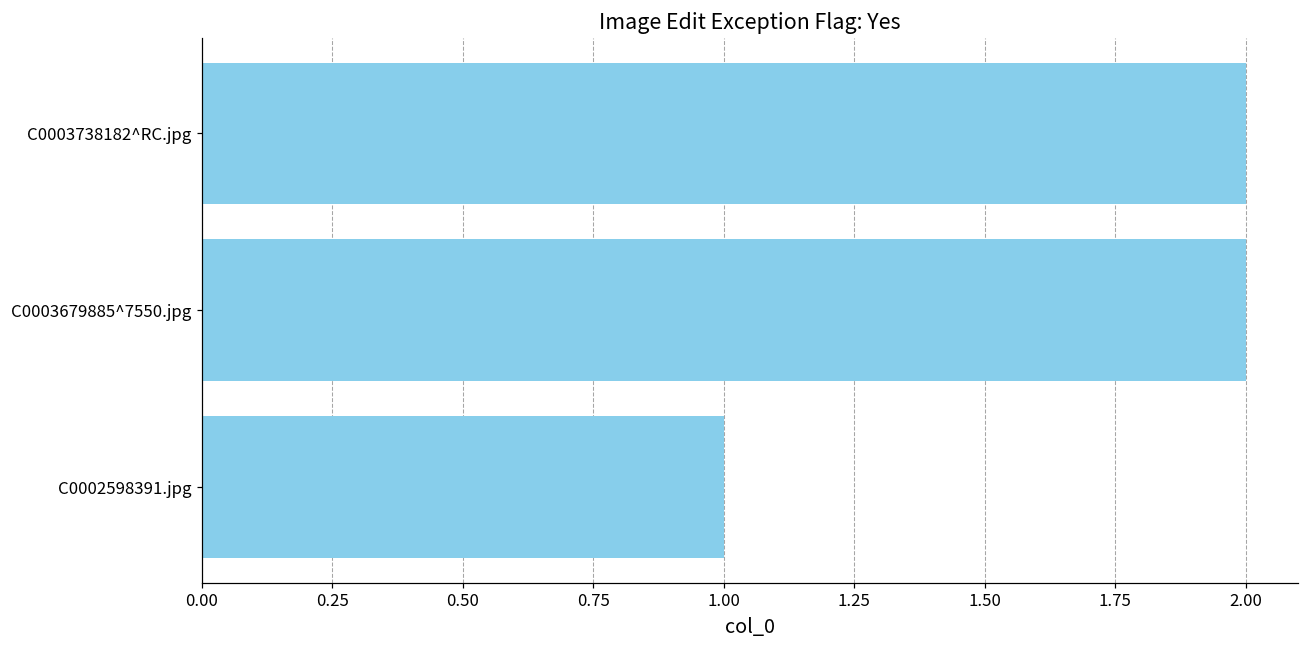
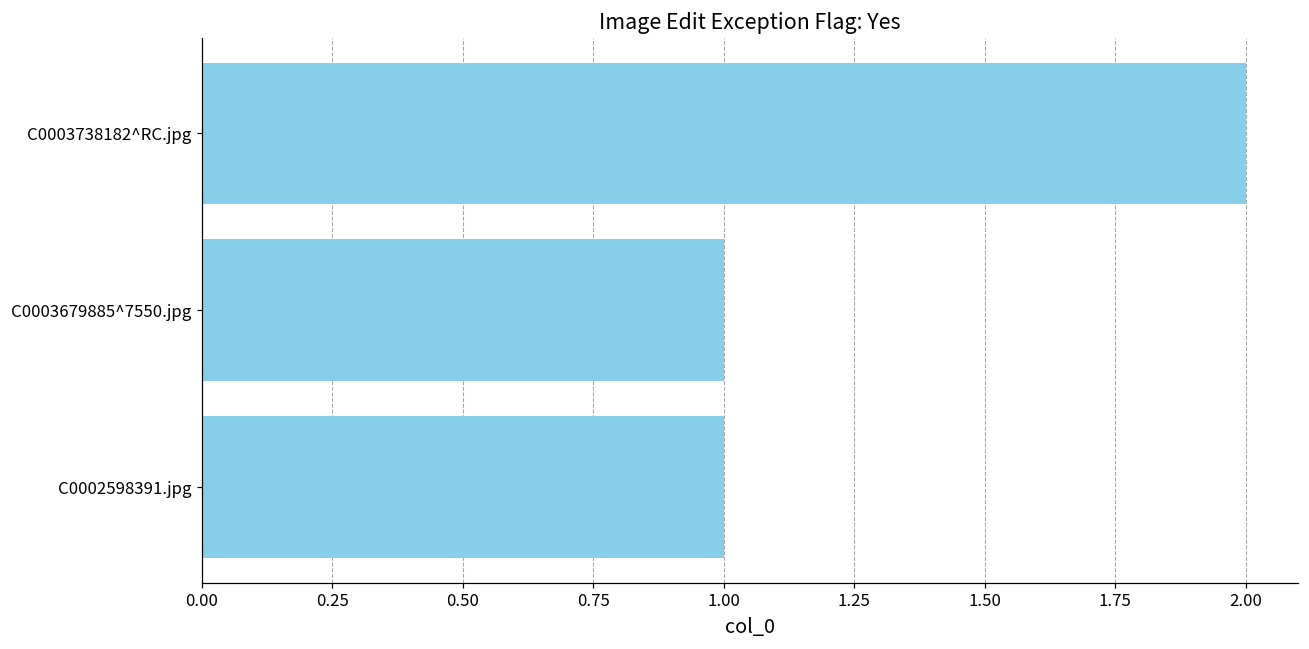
C0003679885^7550.jpg: 2 -> 1
